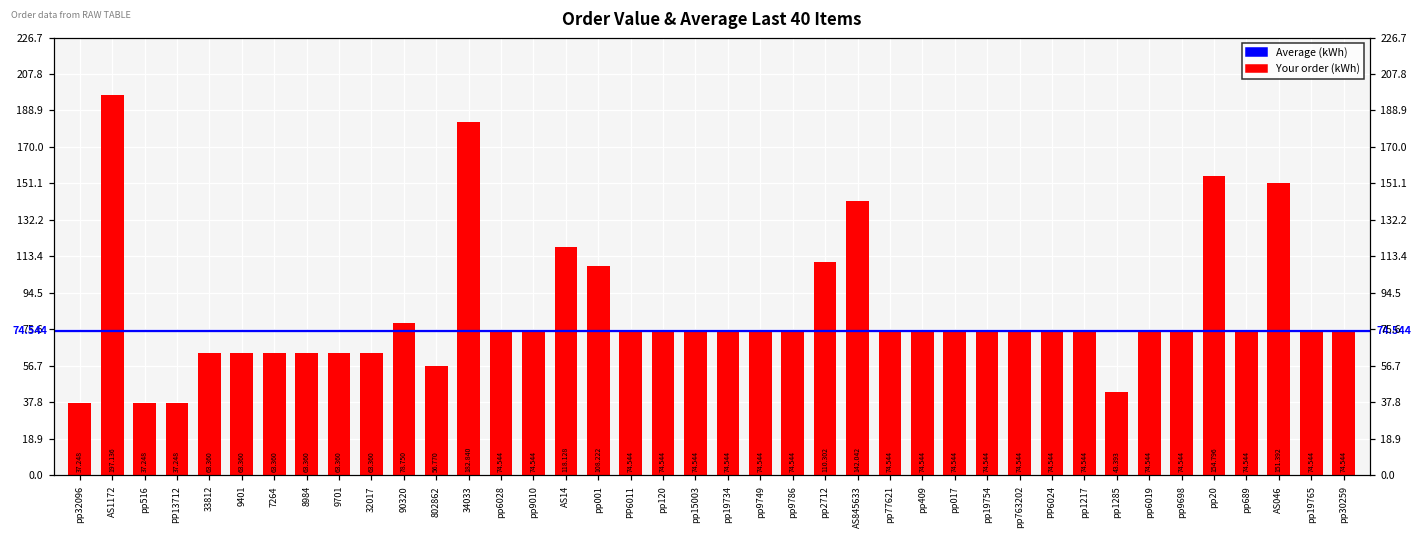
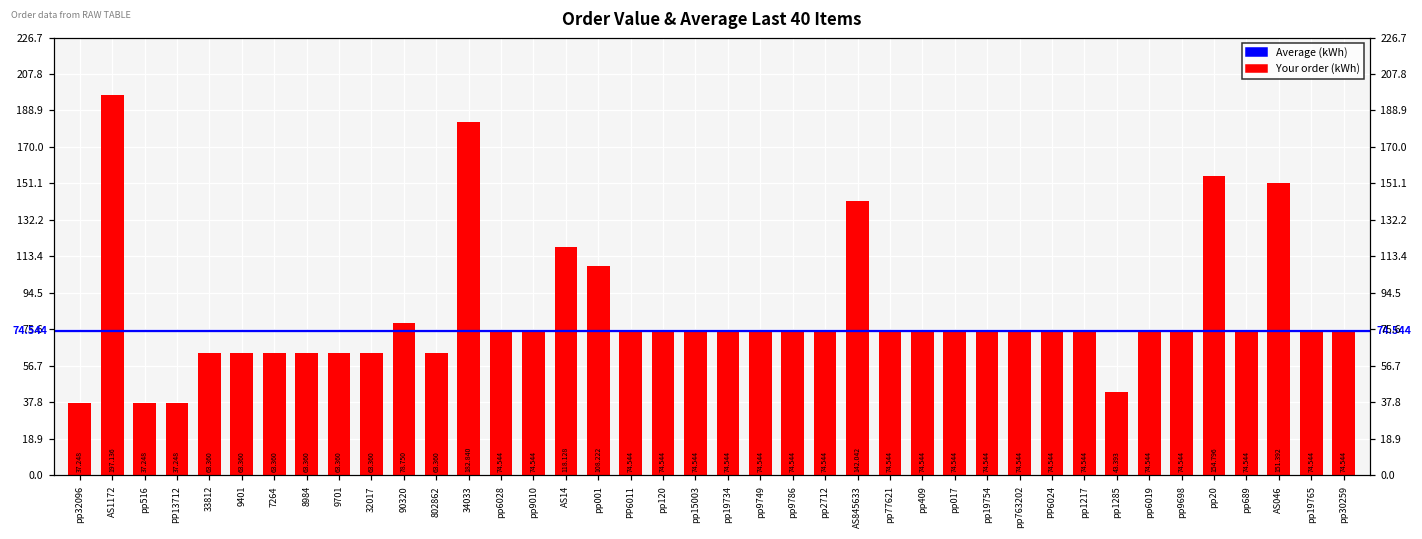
802862: 56.770 -> 63.360
pp2712: 110.302 -> 74.544
